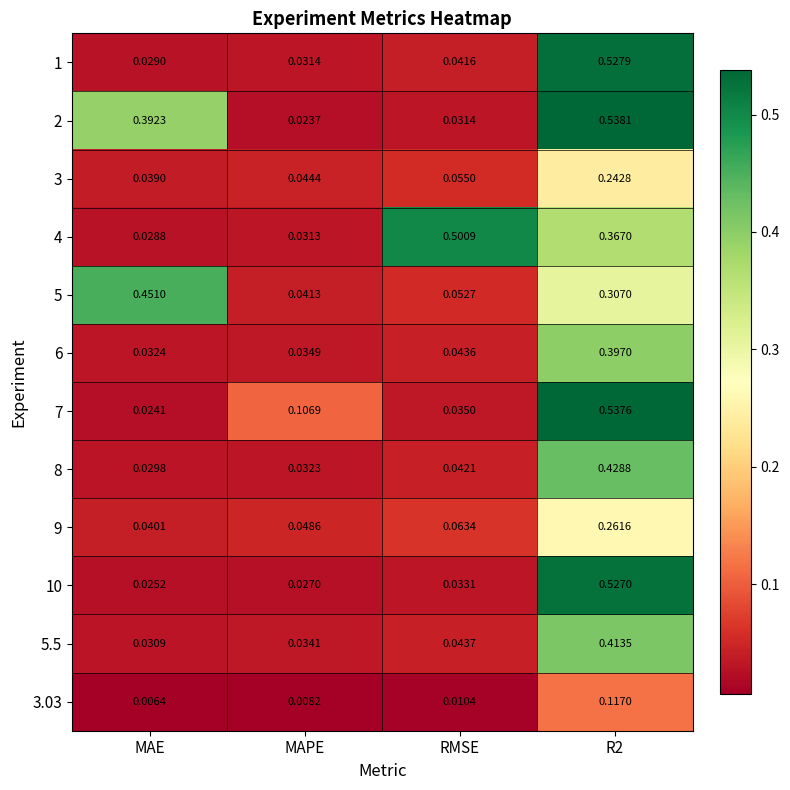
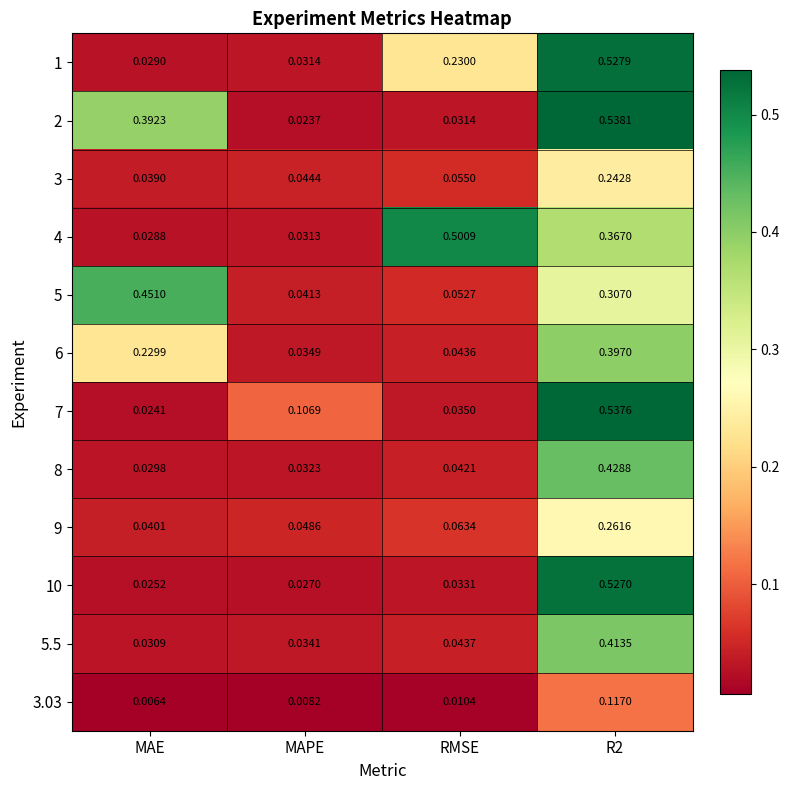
1, RMSE: 0.0416 -> 0.2300
6, MAE: 0.0324 -> 0.2299
